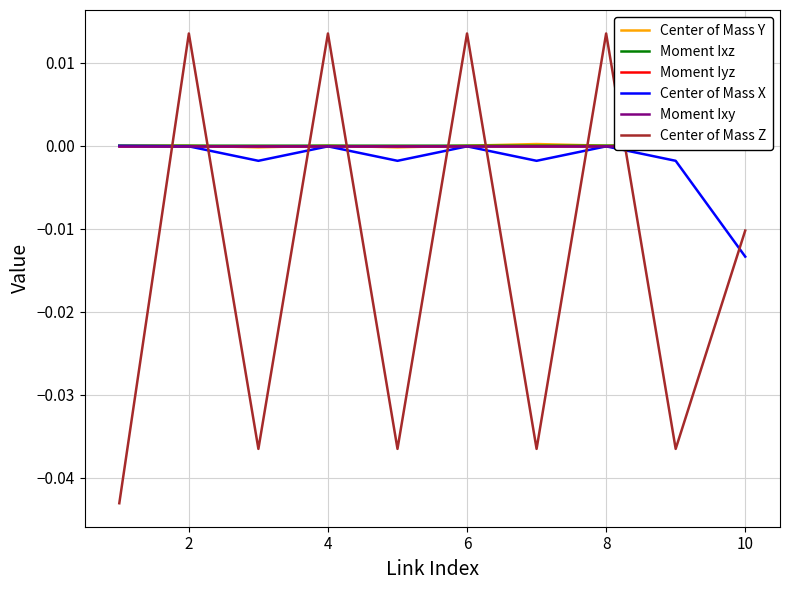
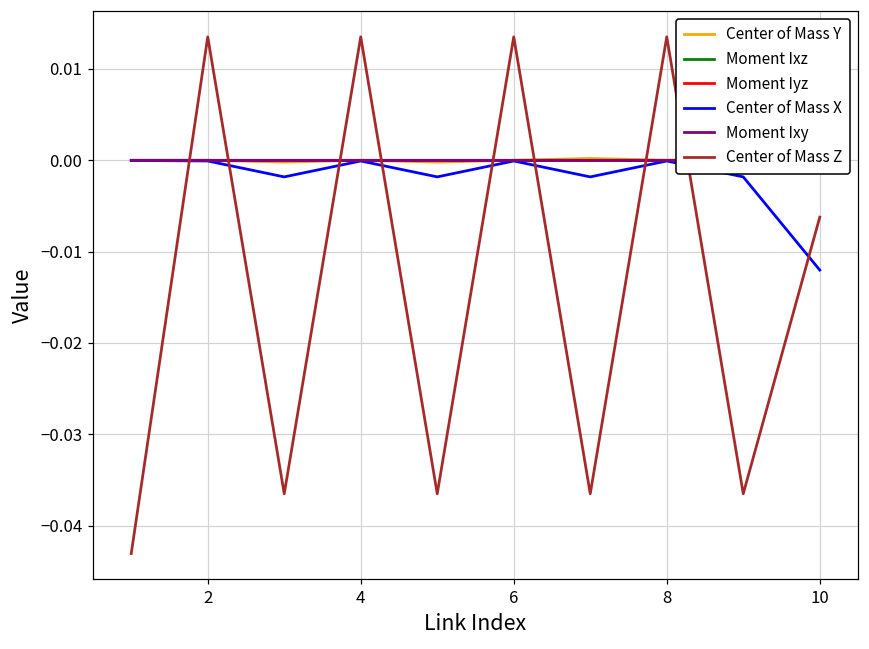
Center of Mass X, 10: -0.013 -> -0.012
Center of Mass Z, 10: -0.010 -> -0.006
